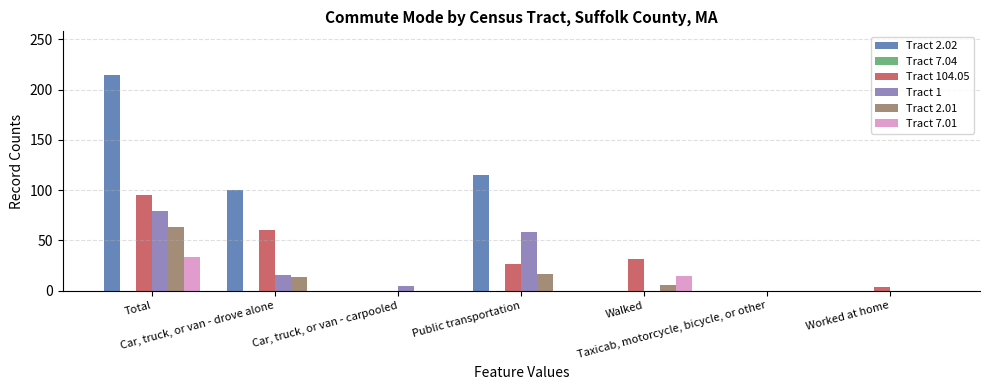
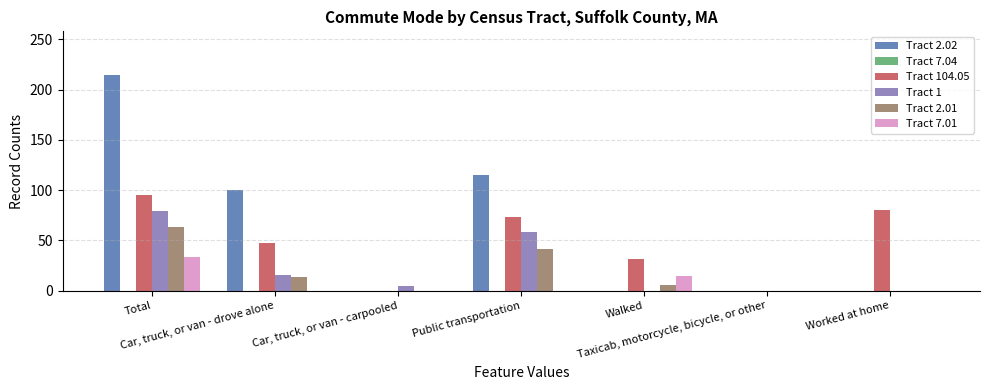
Tract 104.05, Car, truck, or van - drove alone: 60 -> 47
Tract 104.05, Public transportation: 27 -> 73
Tract 2.01, Public transportation: 17 -> 41
Tract 104.05, Worked at home: 4 -> 80
